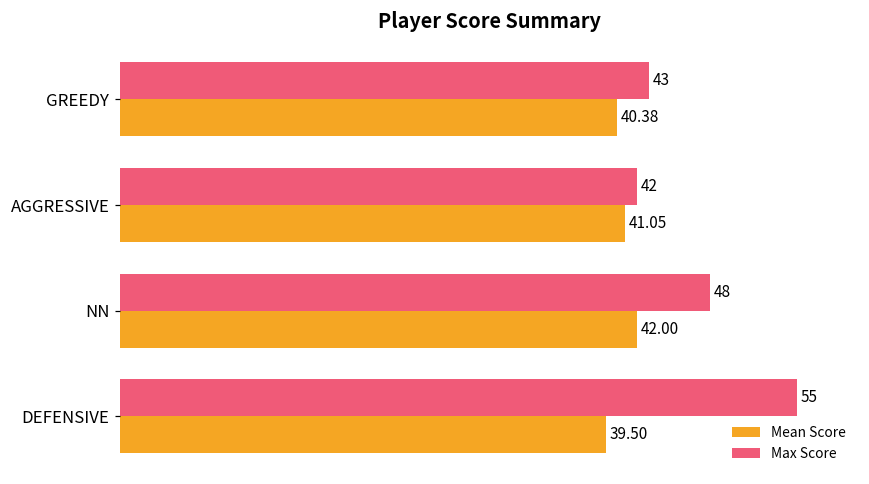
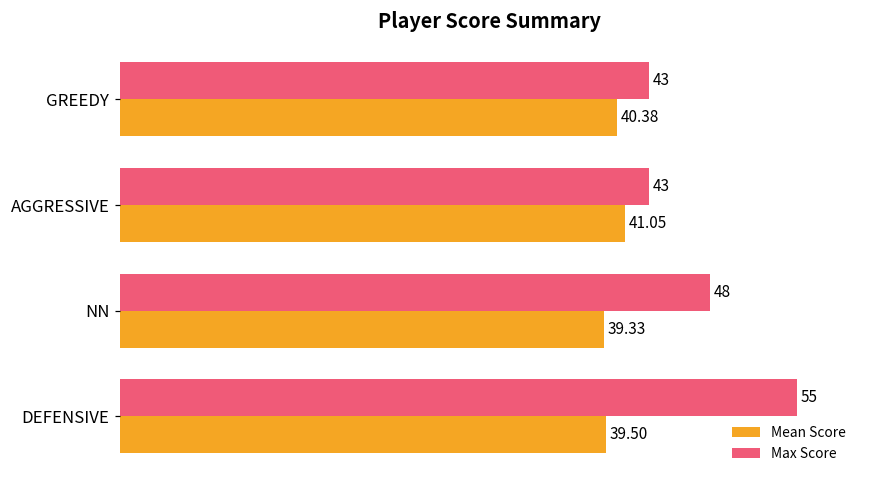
Max Score, AGGRESSIVE: 42 -> 43
Mean Score, NN: 42.00 -> 39.33
